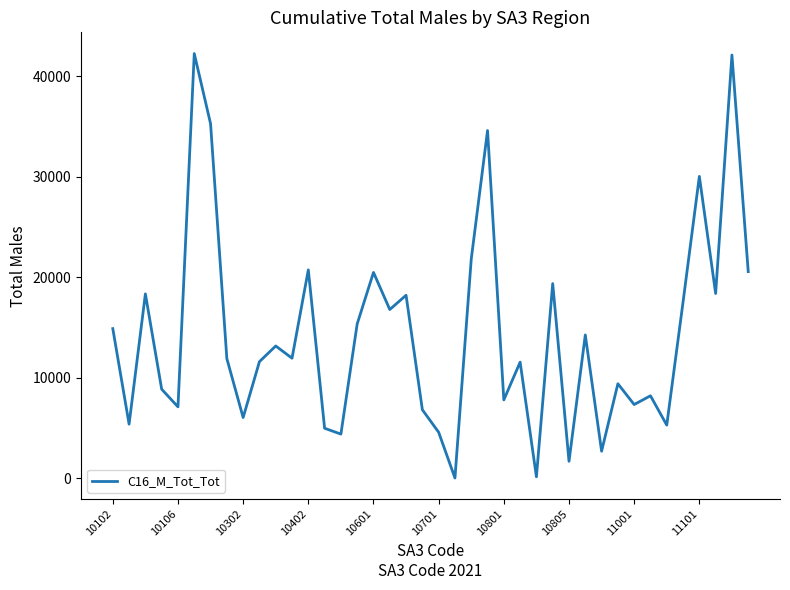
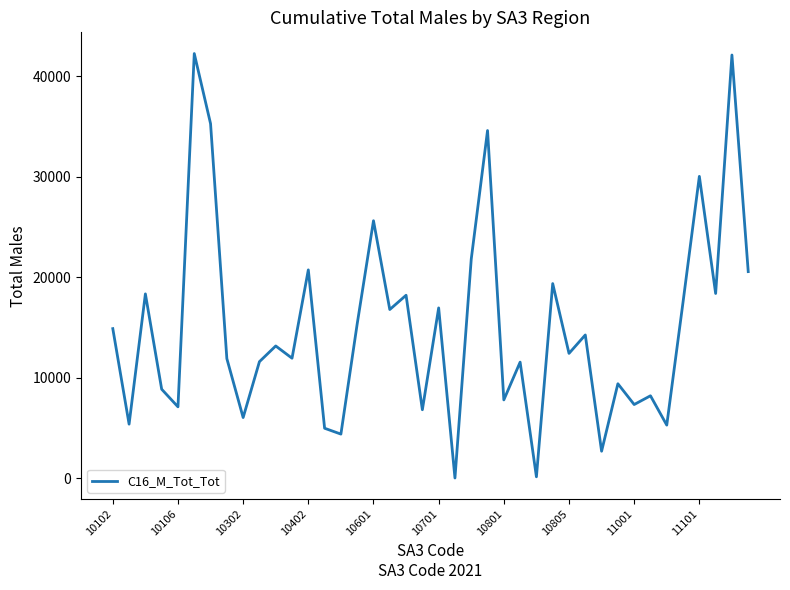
10601: 20500 -> 25600
10701: 4600 -> 16900
10805: 1700 -> 12400
